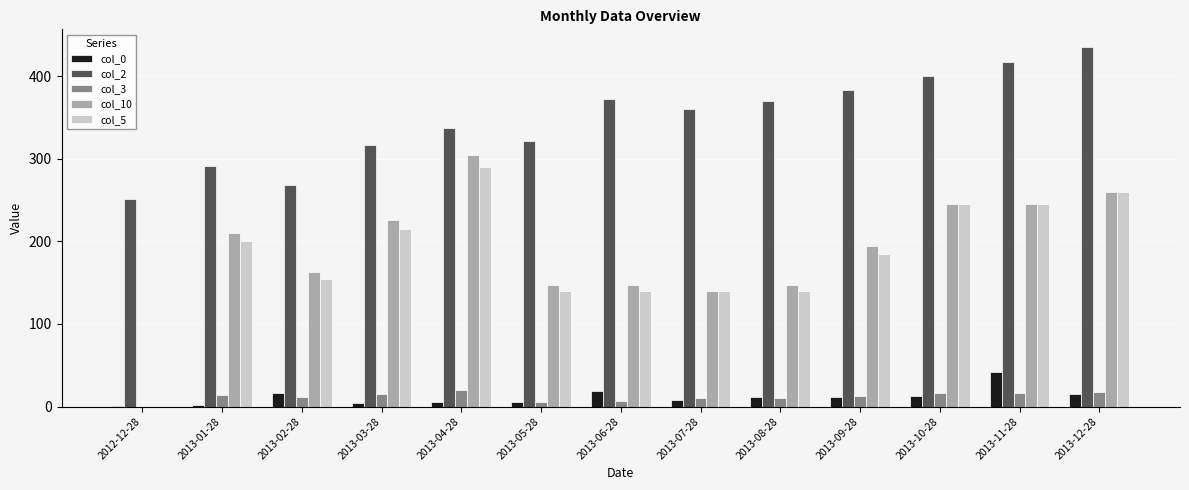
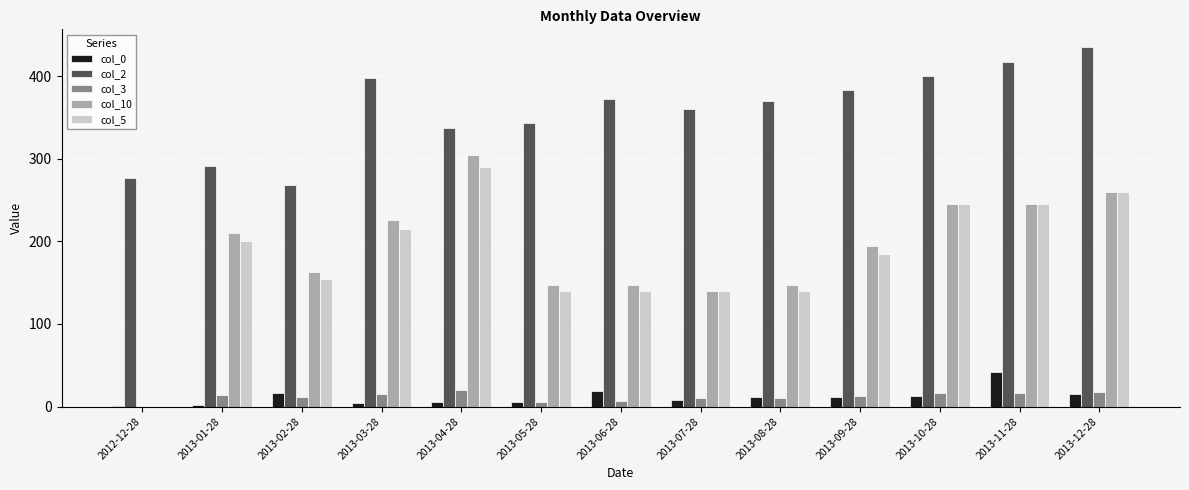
col_2, 2012-12-28: 250 -> 280
col_2, 2013-03-28: 320 -> 400
col_2, 2013-05-28: 320 -> 340
